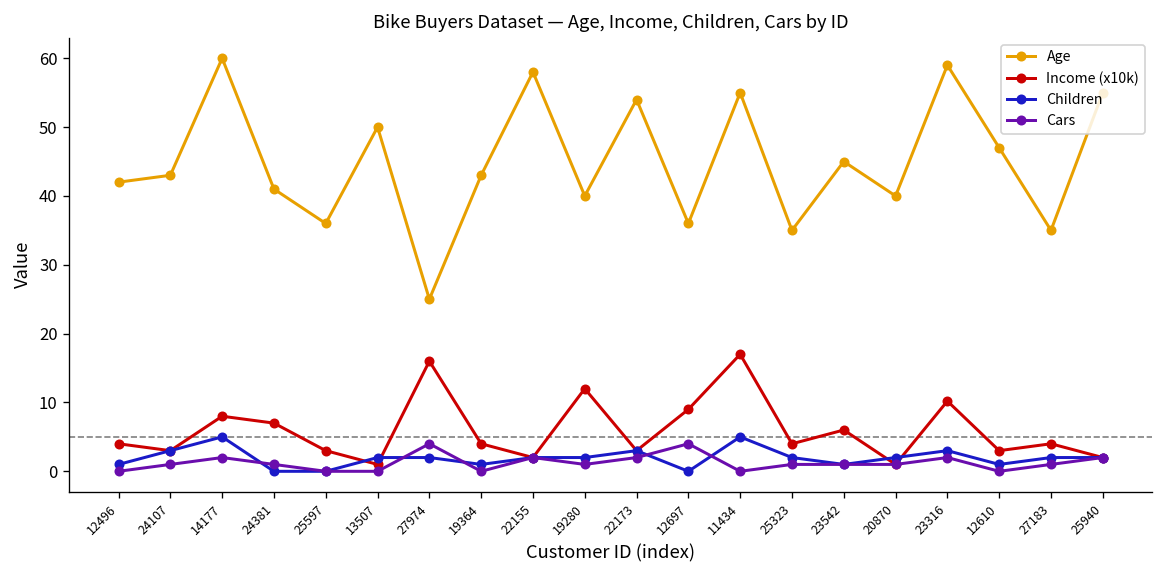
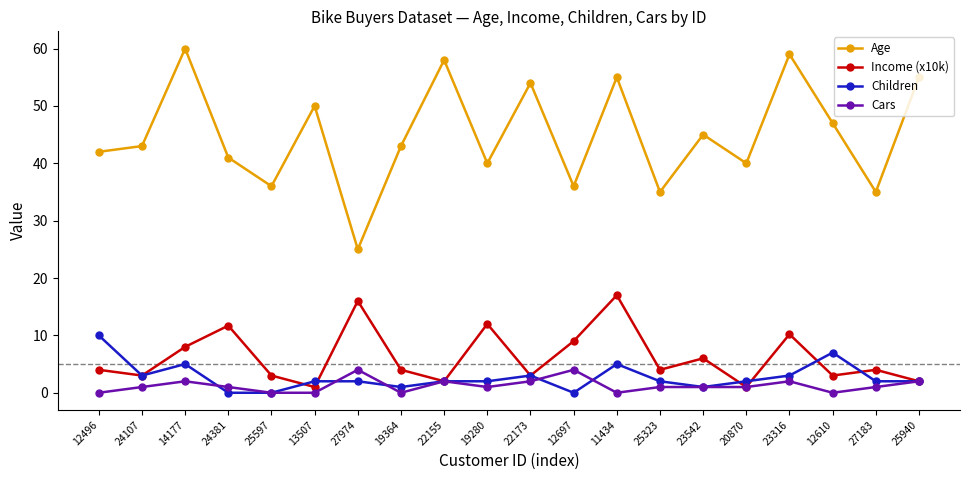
Children, 12496: 1 -> 10
Income (x10k), 24381: 7 -> 12
Children, 12610: 1 -> 7
